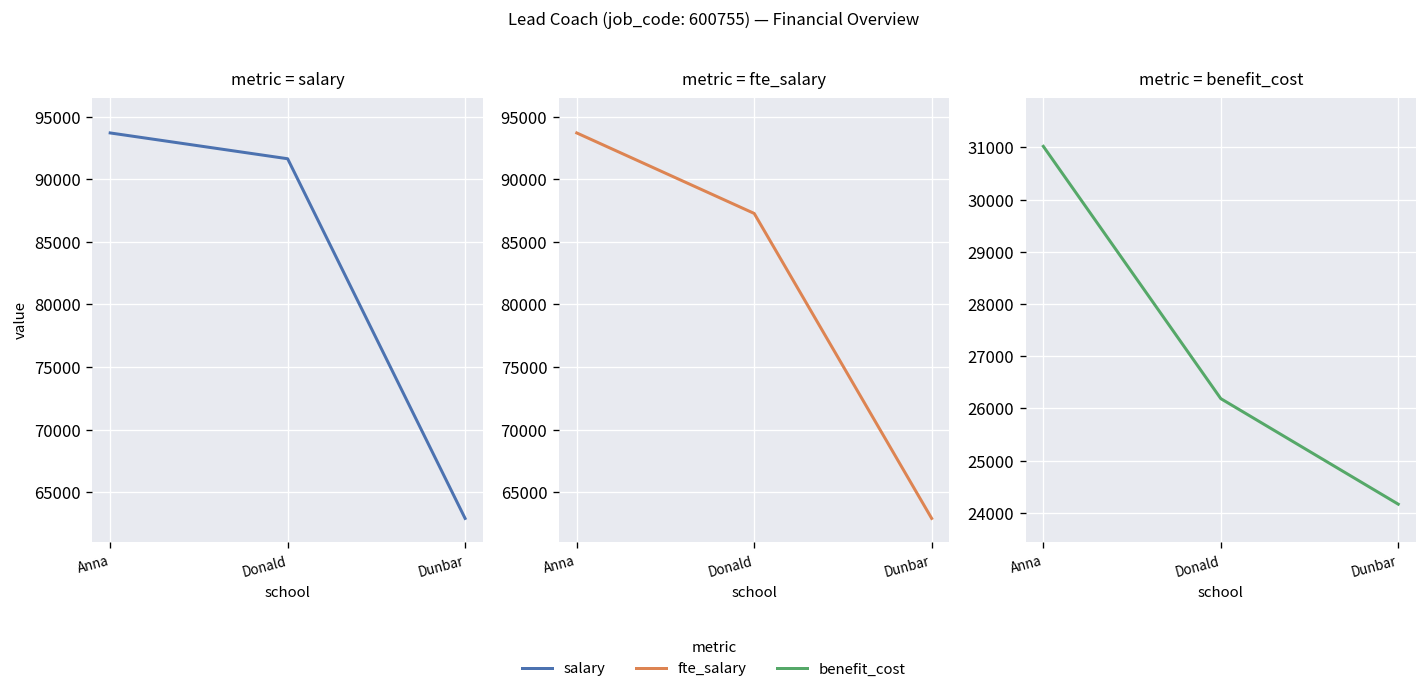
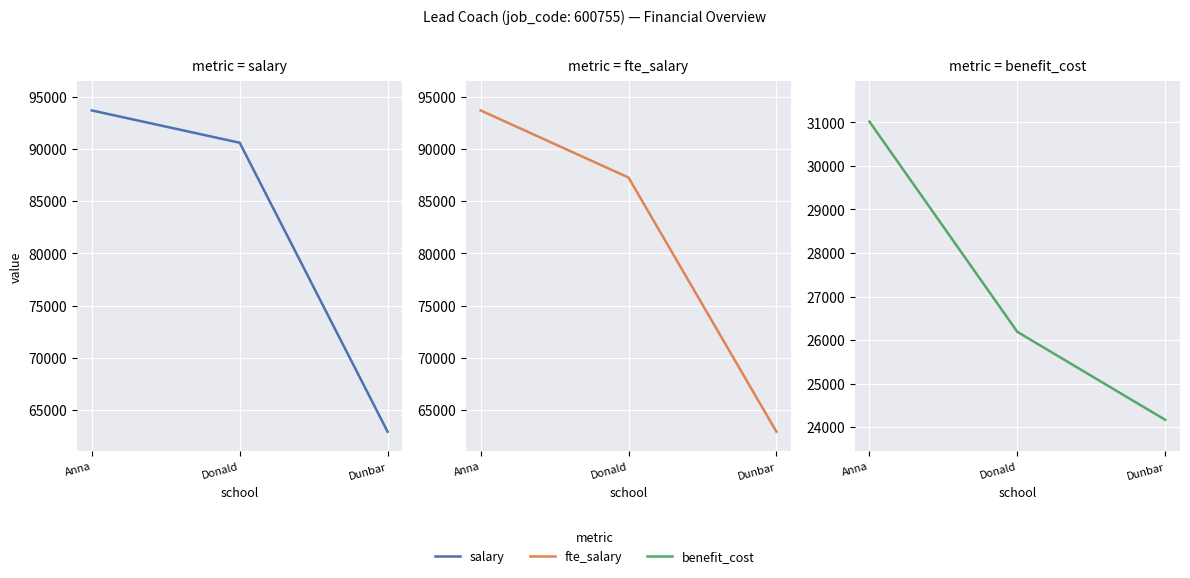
metric = salary, Donald: 91600 -> 90600
